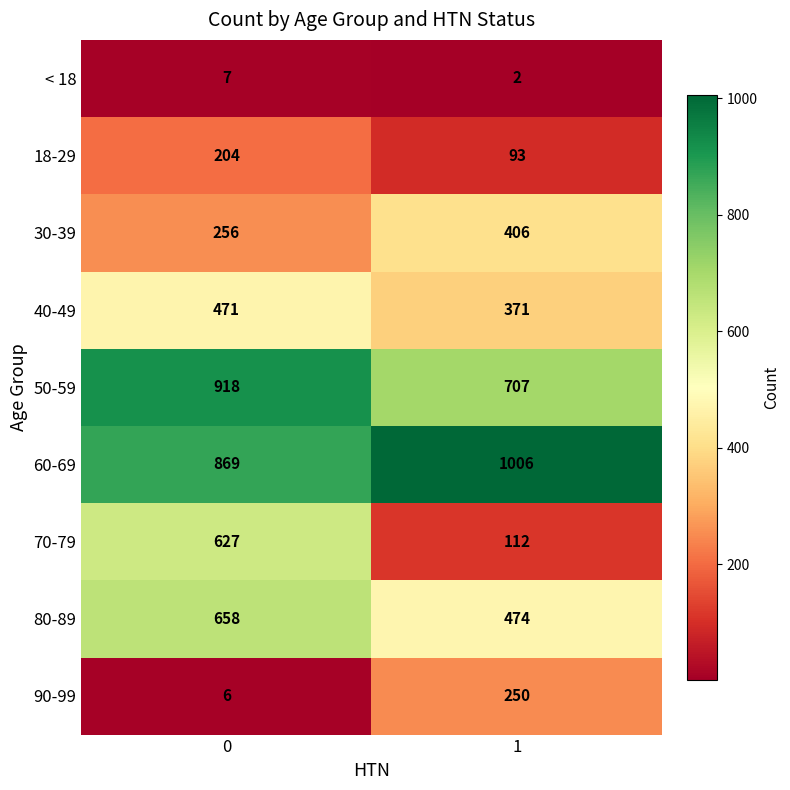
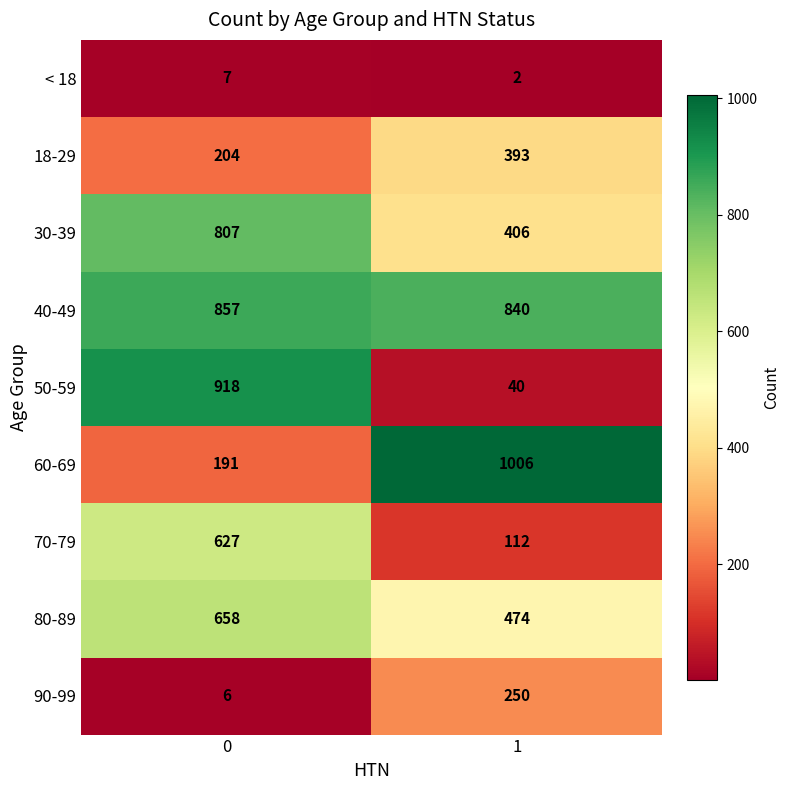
18-29, 1: 93 -> 393
30-39, 0: 256 -> 807
40-49, 0: 471 -> 857
40-49, 1: 371 -> 840
50-59, 1: 707 -> 40
60-69, 0: 869 -> 191
